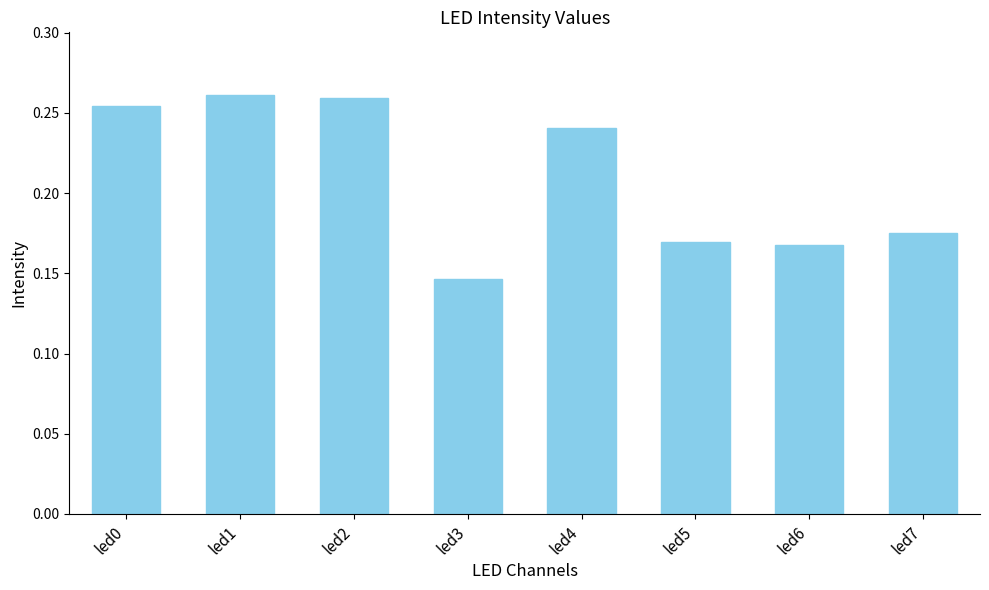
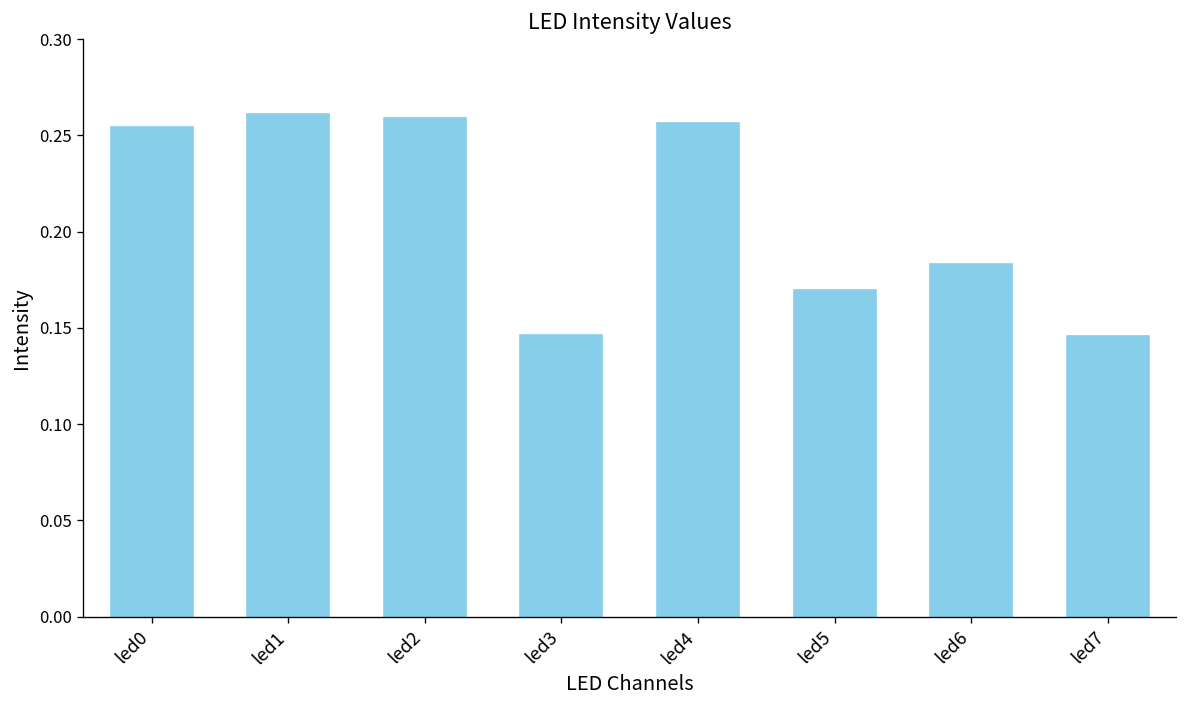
led4: 0.240 -> 0.256
led6: 0.168 -> 0.183
led7: 0.175 -> 0.146
